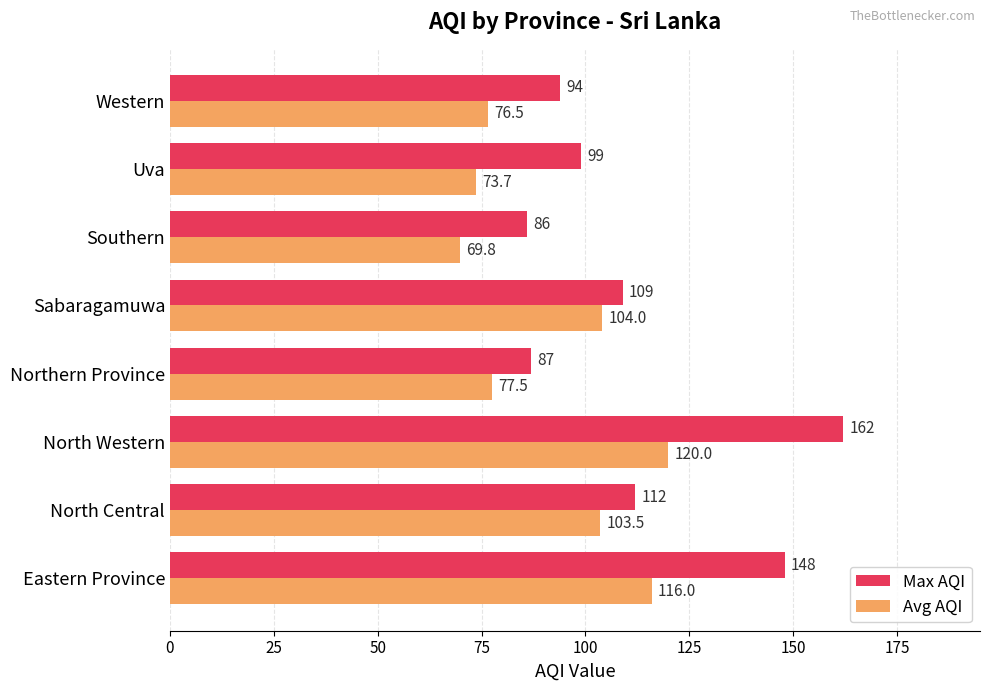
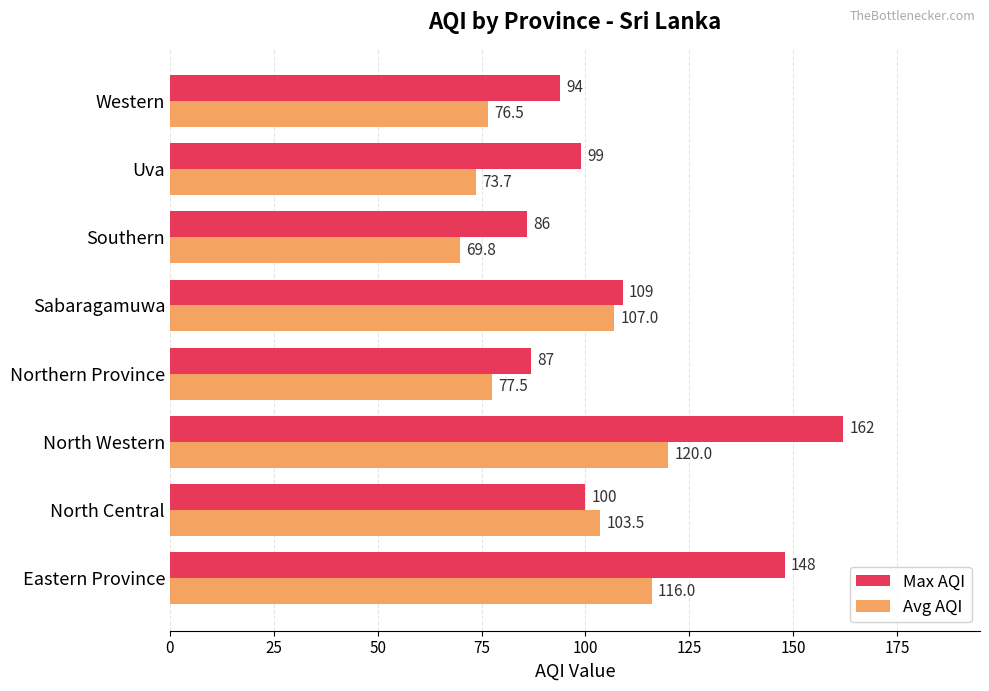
Avg AQI, Sabaragamuwa: 104.0 -> 107.0
Max AQI, North Central: 112 -> 100
